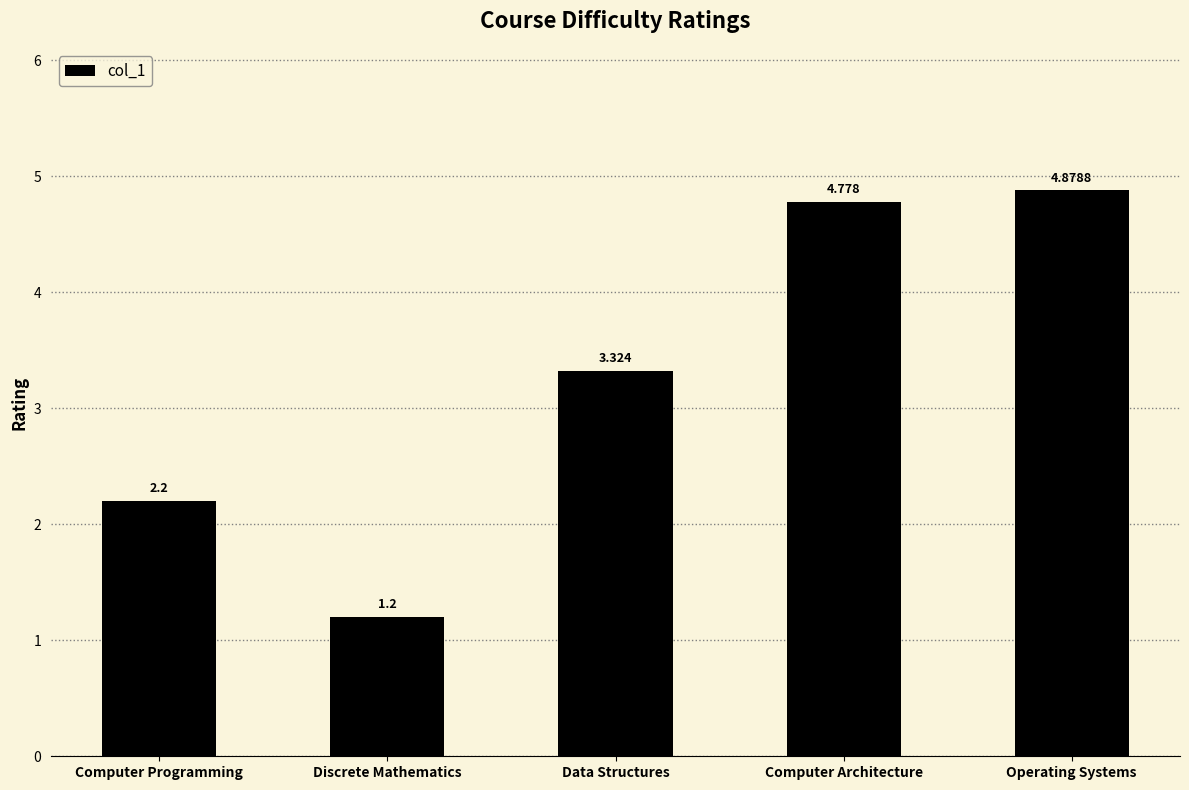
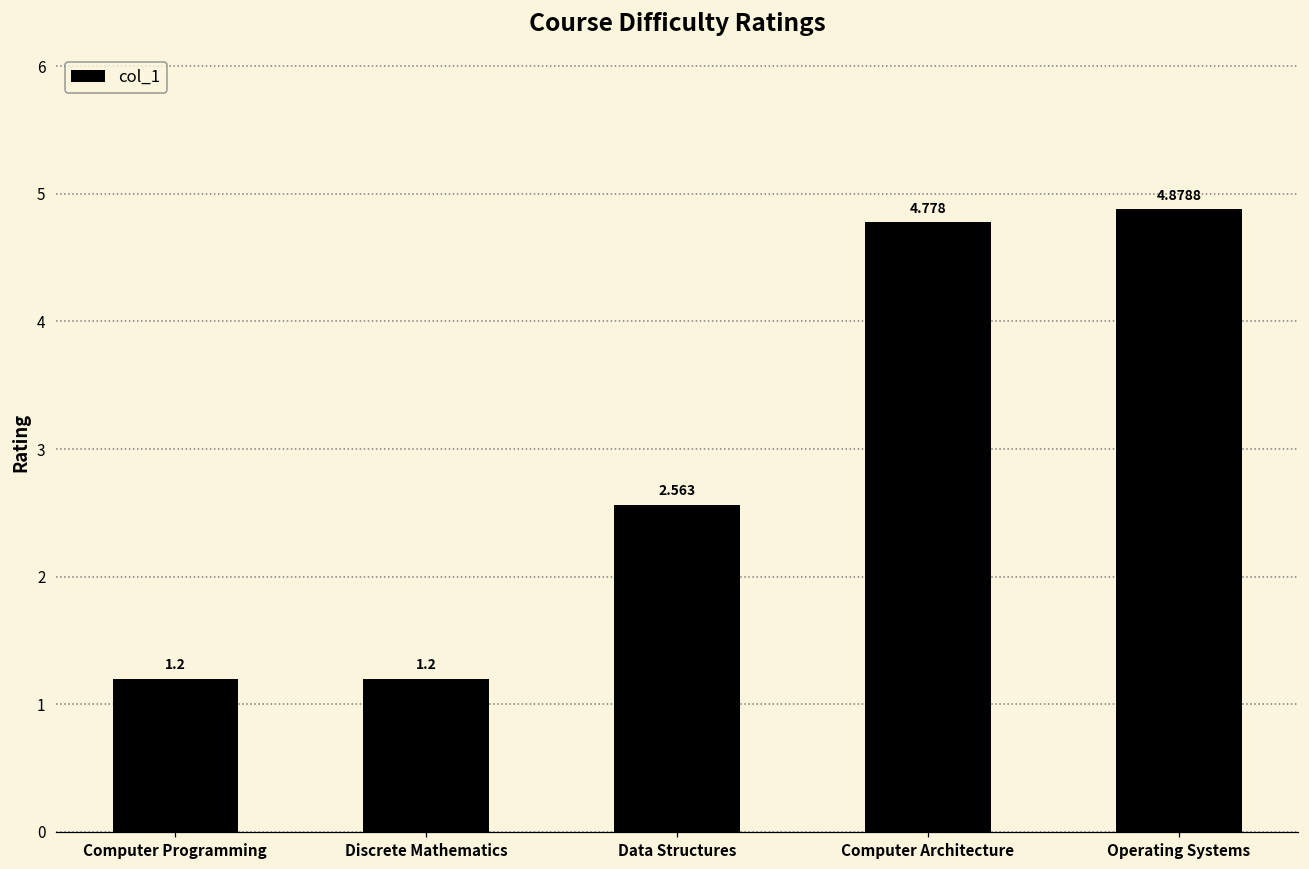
Computer Programming: 2.2 -> 1.2
Data Structures: 3.324 -> 2.563
